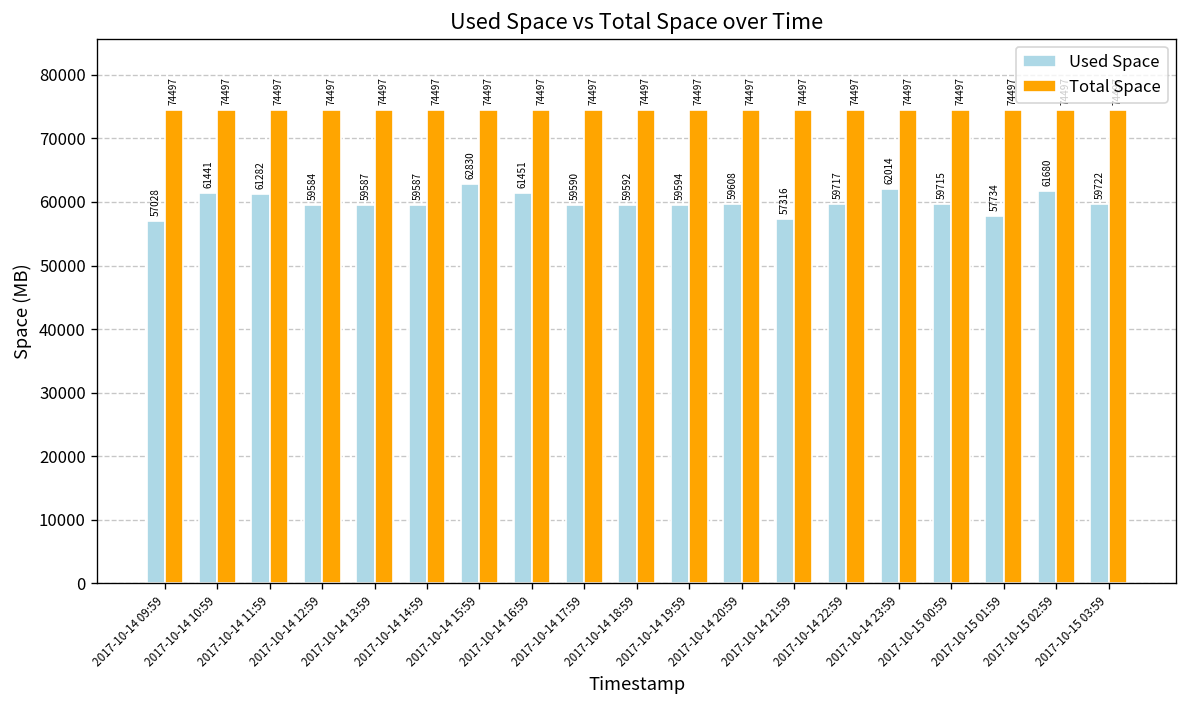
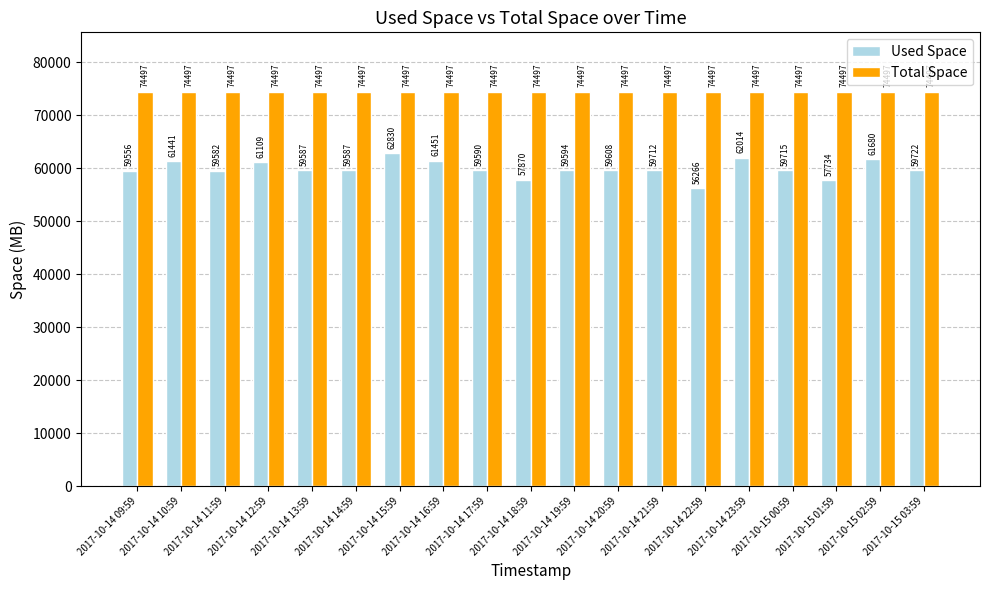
Used Space, 2017-10-14 09:59: 57028 -> 59556
Used Space, 2017-10-14 11:59: 61282 -> 59582
Used Space, 2017-10-14 12:59: 59584 -> 61109
Used Space, 2017-10-14 18:59: 59592 -> 57870
Used Space, 2017-10-14 21:59: 57316 -> 59712
Used Space, 2017-10-14 22:59: 59717 -> 56266
